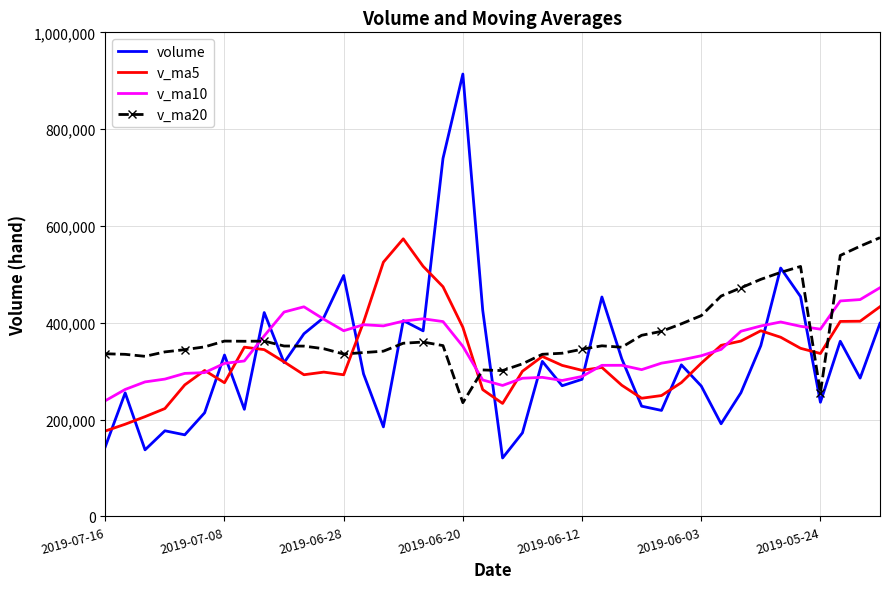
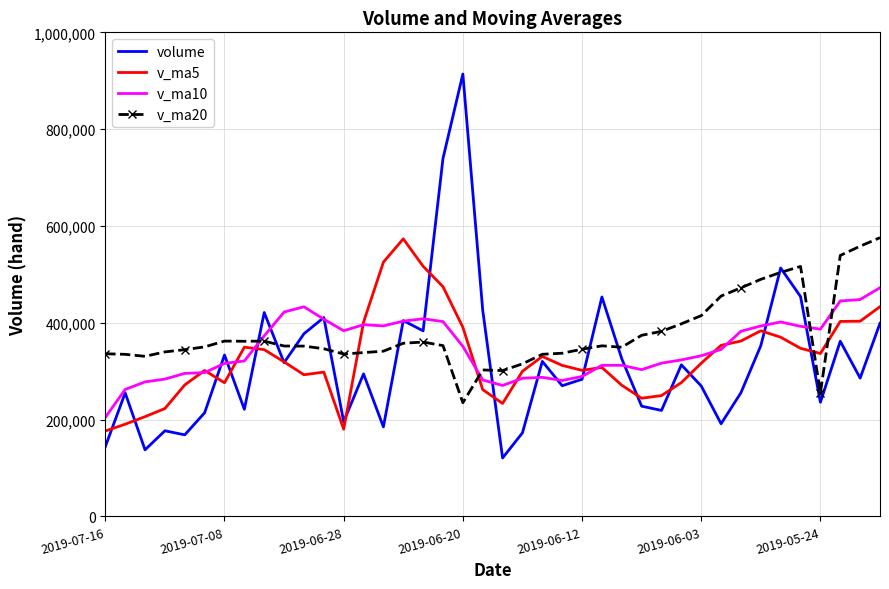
v_ma10, 2019-07-16: 240,000 -> 200,000
volume, 2019-06-28: 500,000 -> 200,000
v_ma5, 2019-06-28: 290,000 -> 180,000
